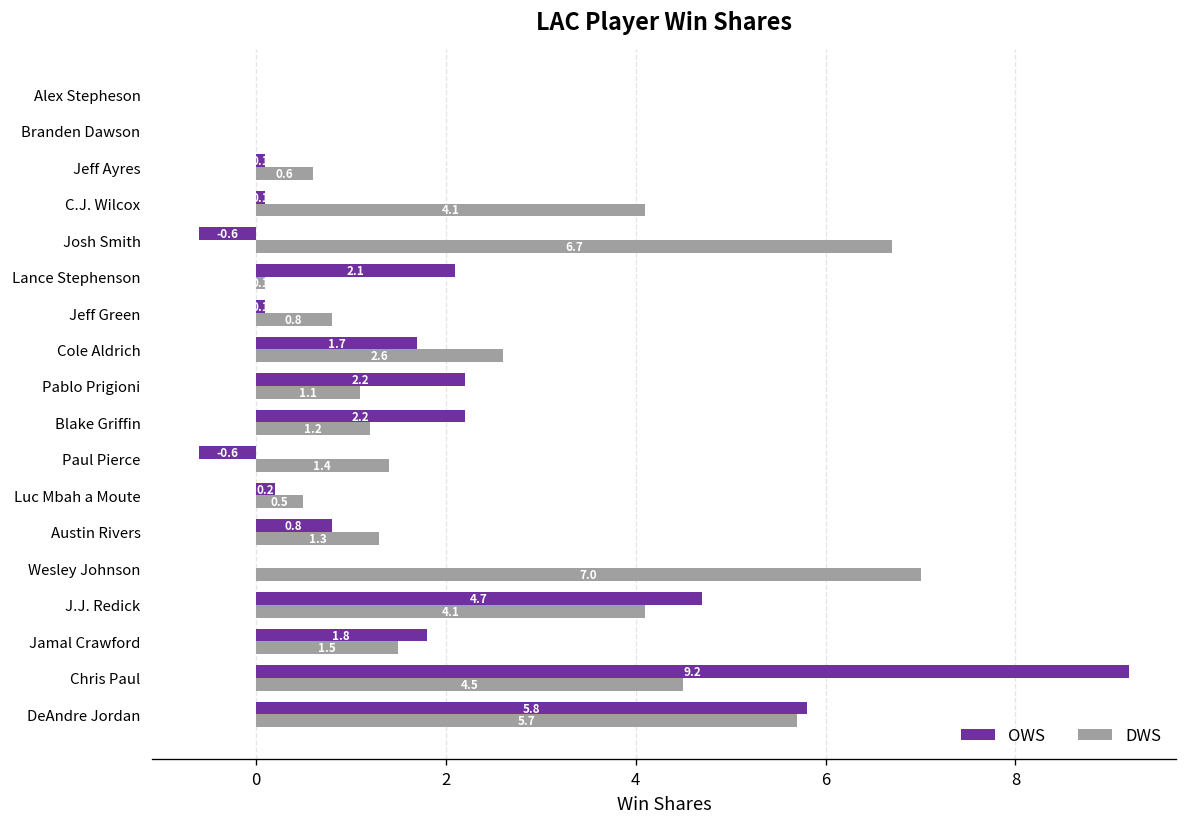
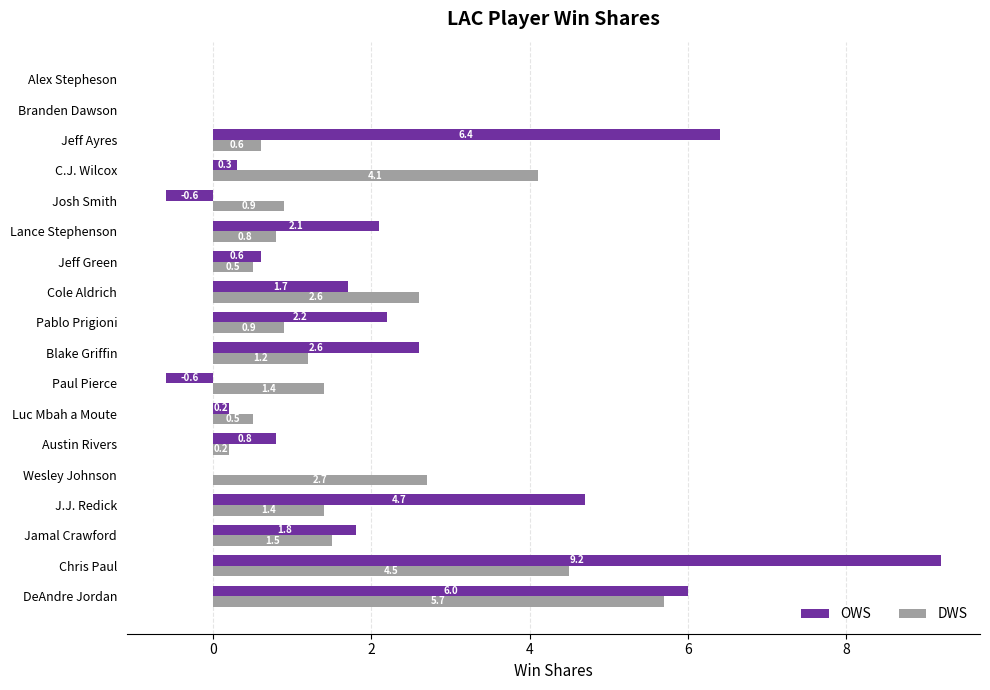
OWS, Jeff Ayres: 0.1 -> 6.4
OWS, C.J. Wilcox: 0.1 -> 0.3
DWS, Josh Smith: 6.7 -> 0.9
DWS, Lance Stephenson: 0.1 -> 0.8
OWS, Jeff Green: 0.1 -> 0.6
DWS, Jeff Green: 0.8 -> 0.5
DWS, Pablo Prigioni: 1.1 -> 0.9
OWS, Blake Griffin: 2.2 -> 2.6
DWS, Austin Rivers: 1.3 -> 0.2
DWS, Wesley Johnson: 7.0 -> 2.7
DWS, J.J. Redick: 4.1 -> 1.4
OWS, DeAndre Jordan: 5.8 -> 6.0
